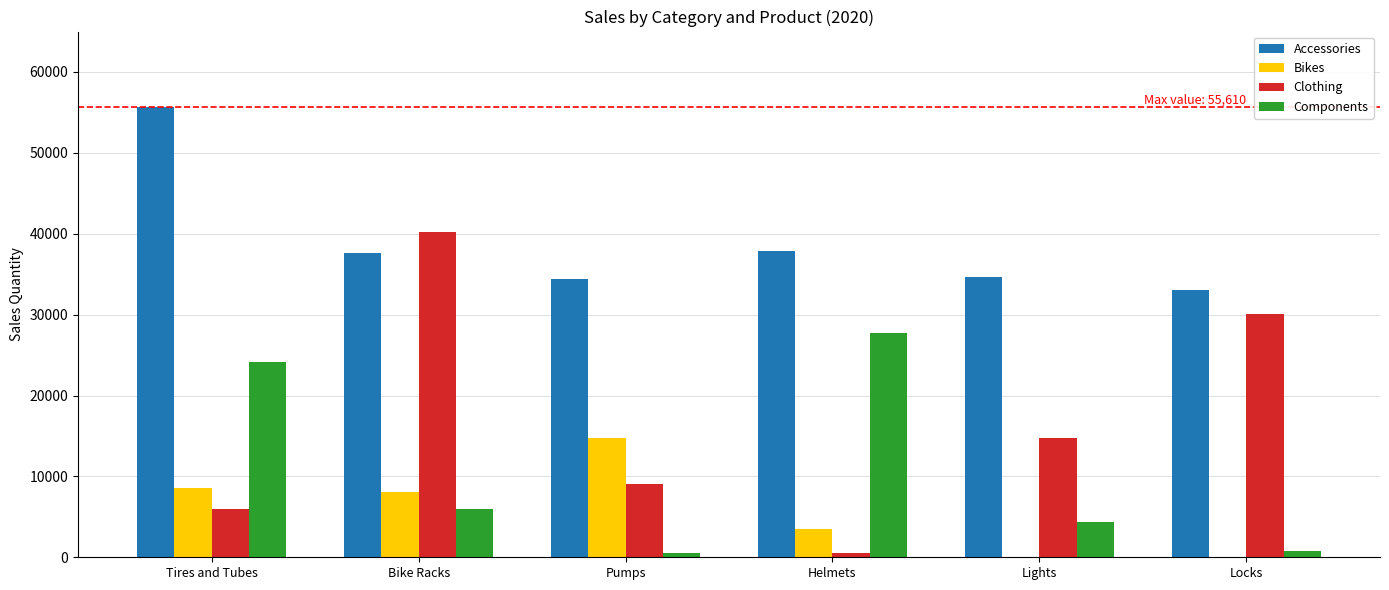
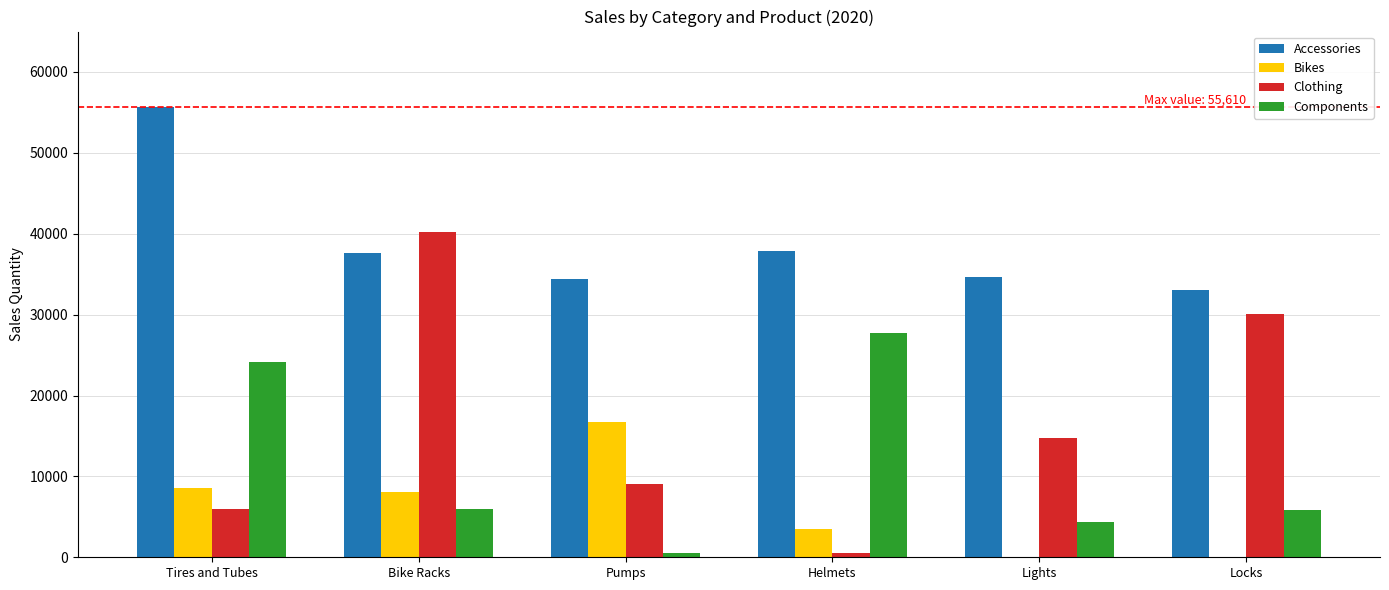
Bikes, Pumps: 15000 -> 17000
Components, Locks: 1000 -> 6000
